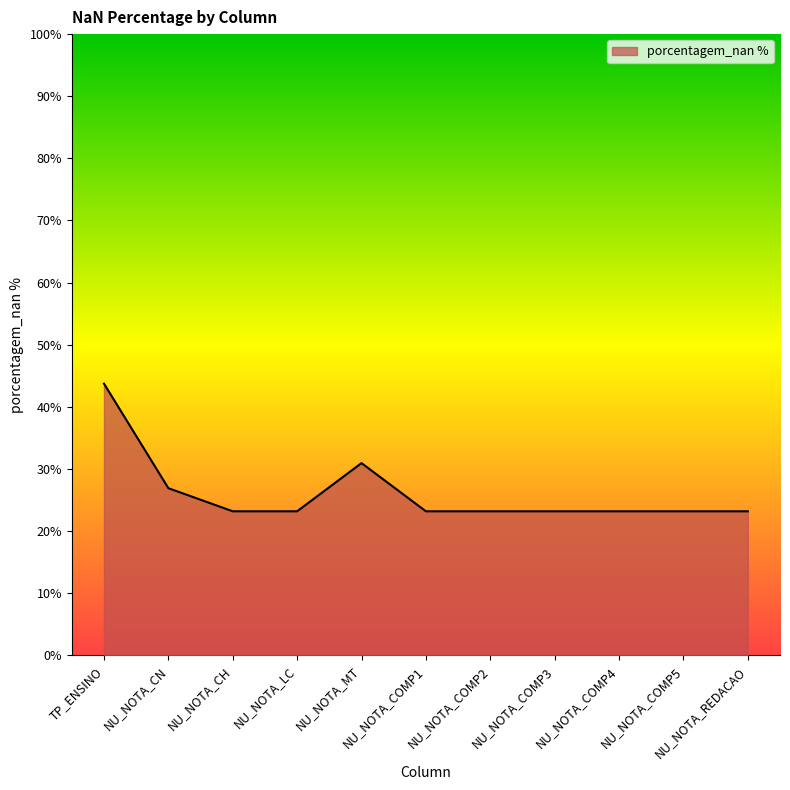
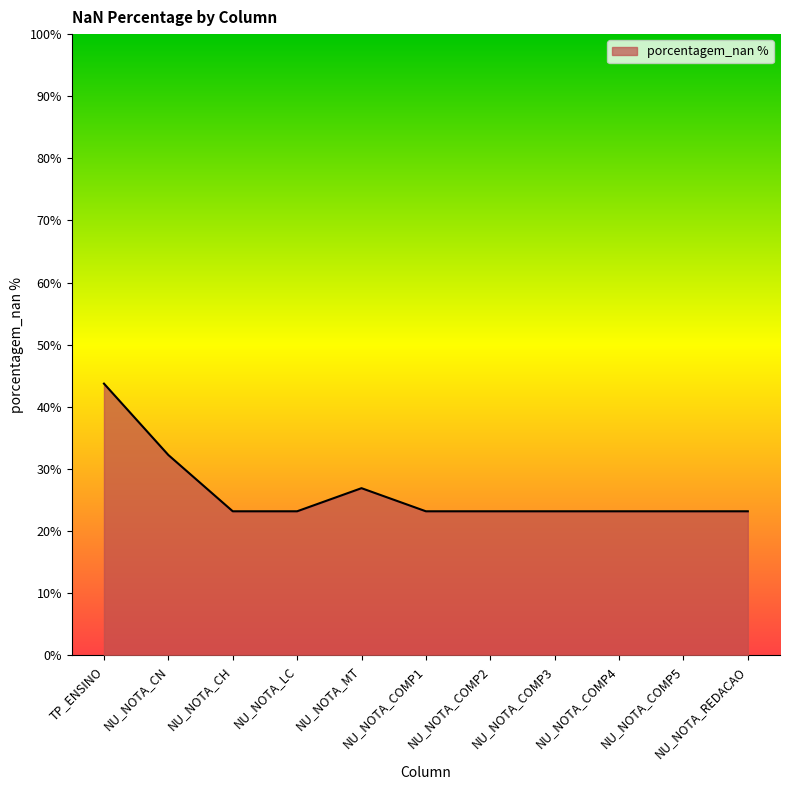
NU_NOTA_CN: 27% -> 32%
NU_NOTA_MT: 31% -> 27%
